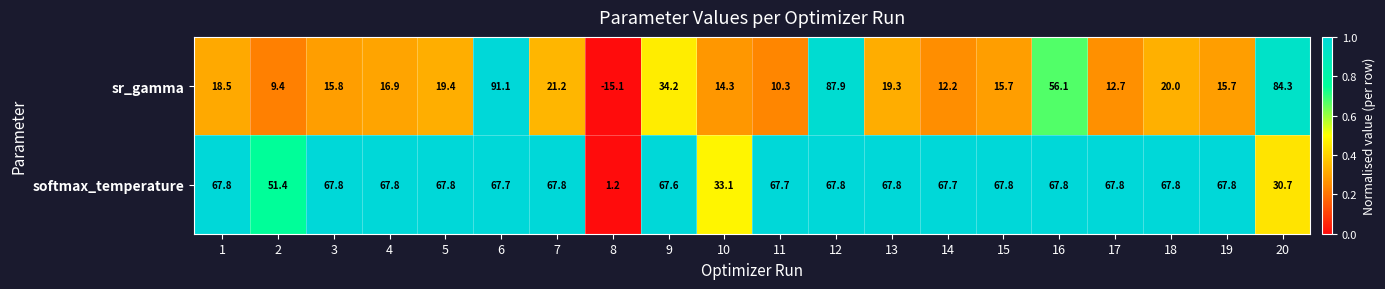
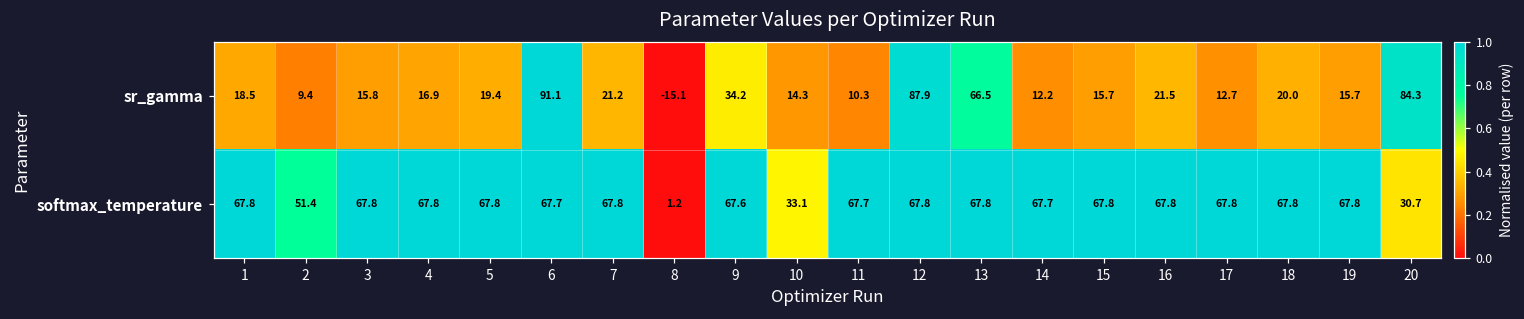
sr_gamma, 13: 19.3 -> 66.5
sr_gamma, 16: 56.1 -> 21.5
